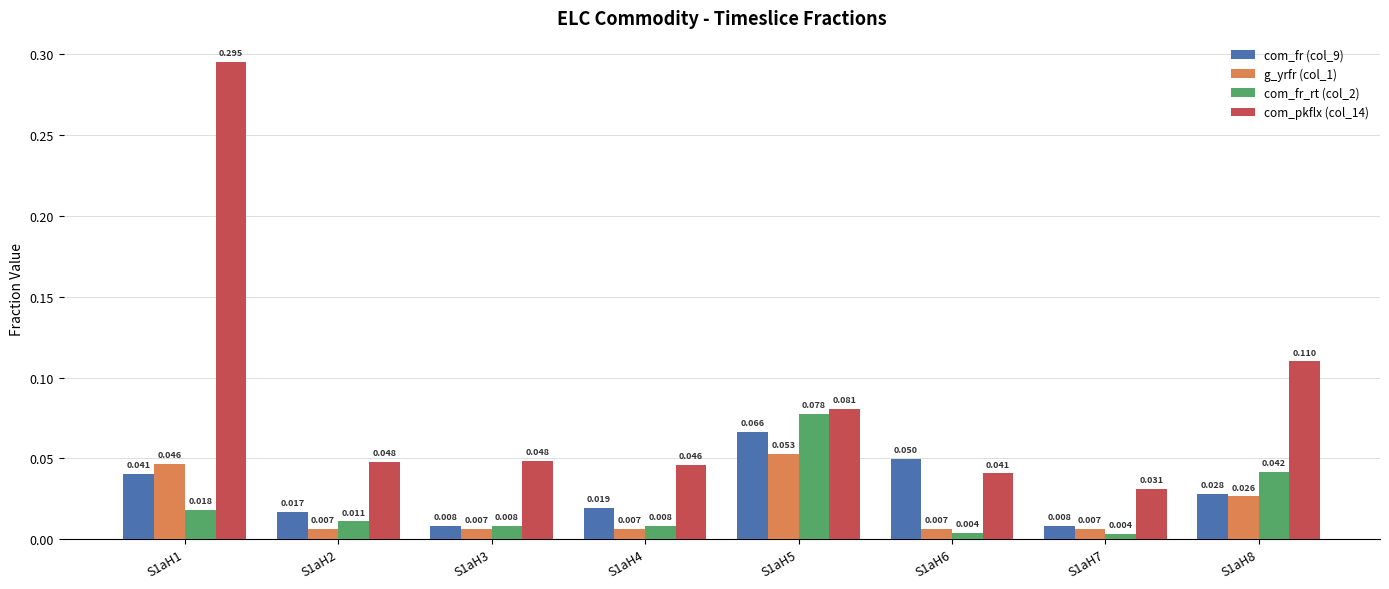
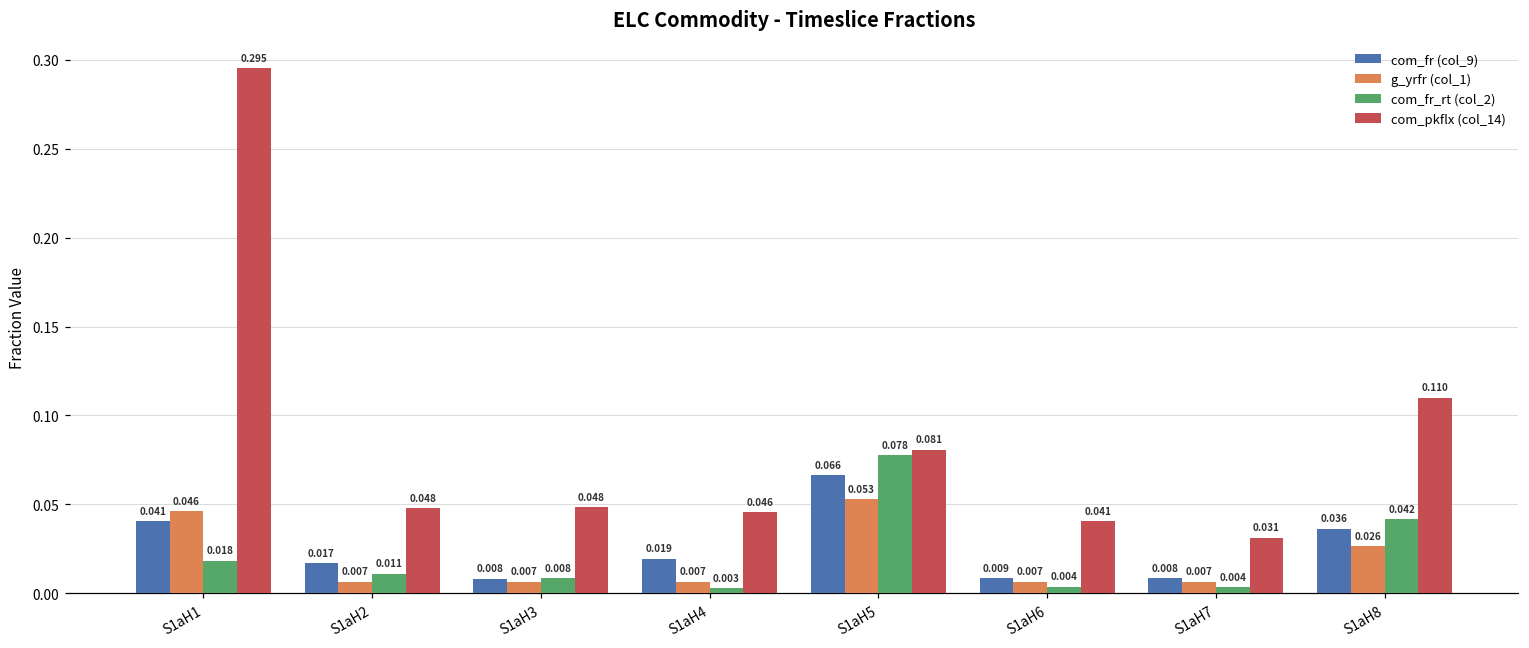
com_fr_rt (col_2), S1aH4: 0.008 -> 0.003
com_fr (col_9), S1aH6: 0.050 -> 0.009
com_fr (col_9), S1aH8: 0.028 -> 0.036
